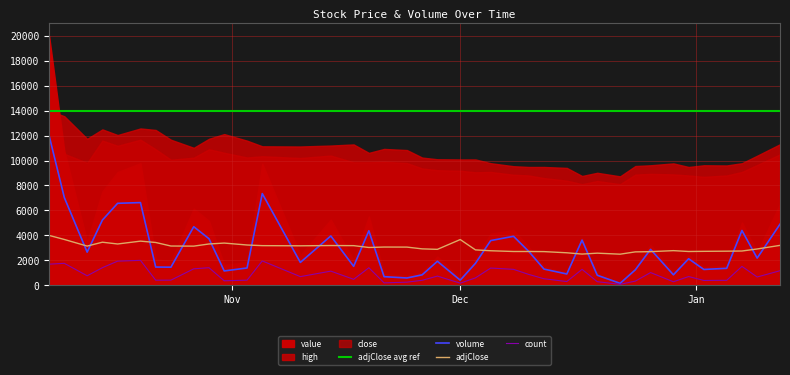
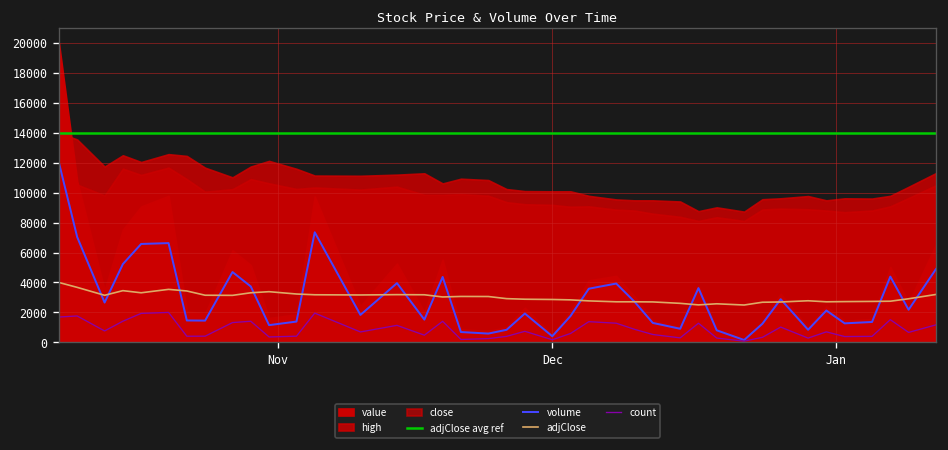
adjClose, Dec: 3700 -> 2900
